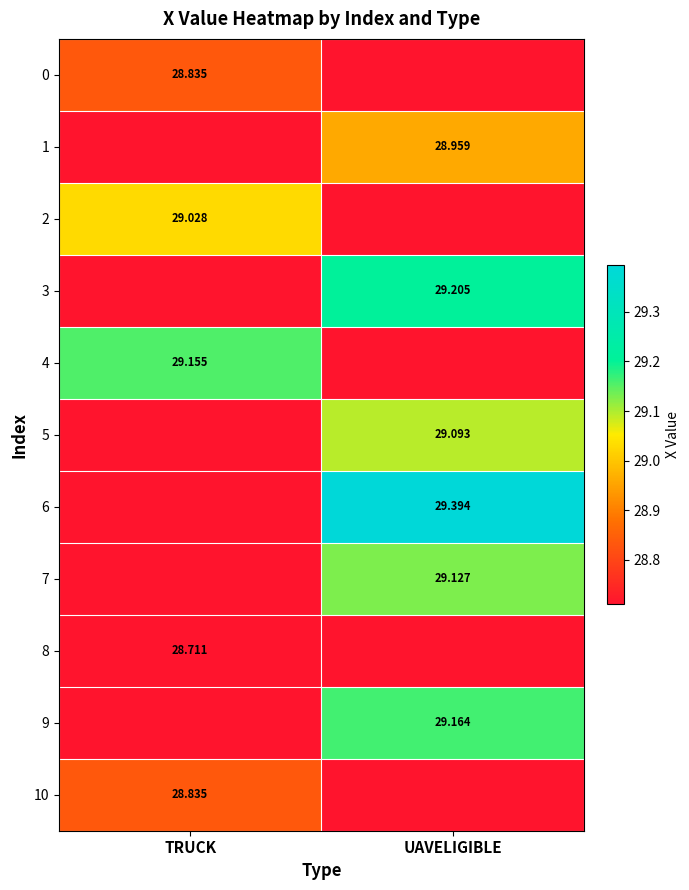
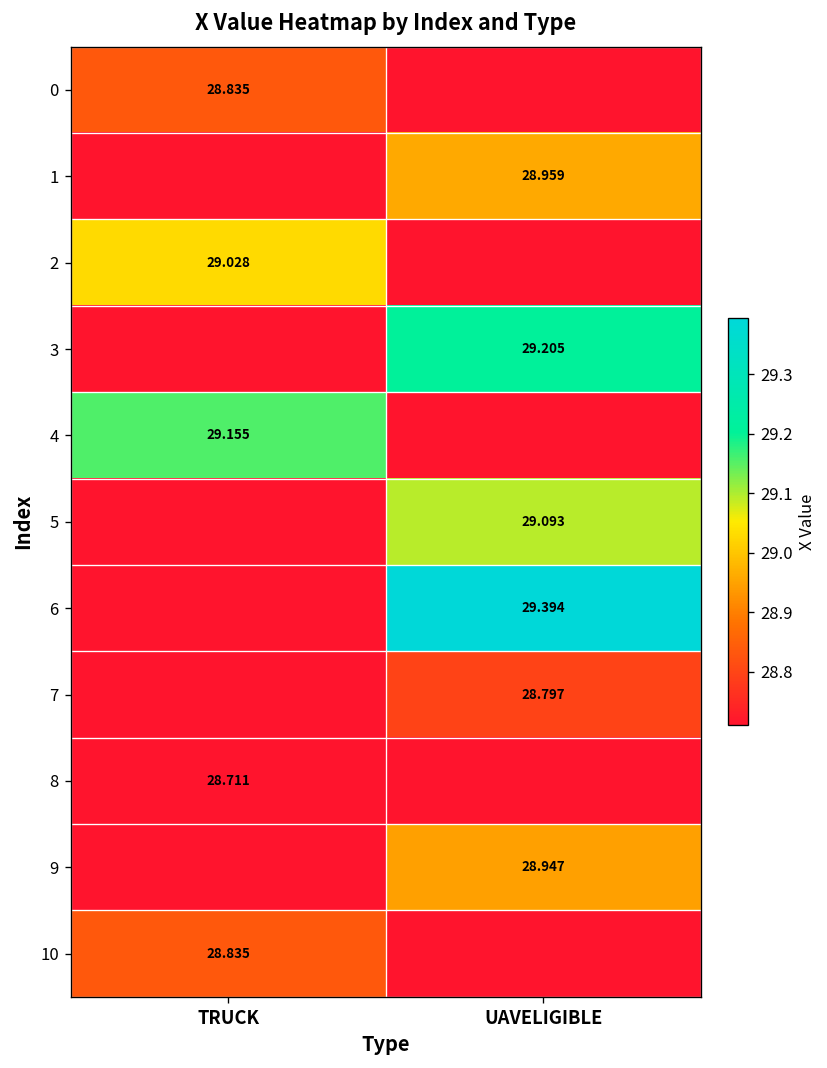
7, UAVELIGIBLE: 29.127 -> 28.797
9, UAVELIGIBLE: 29.164 -> 28.947
